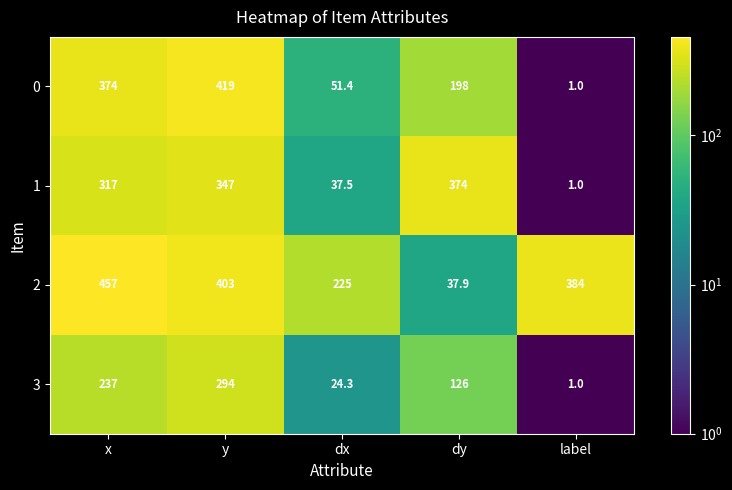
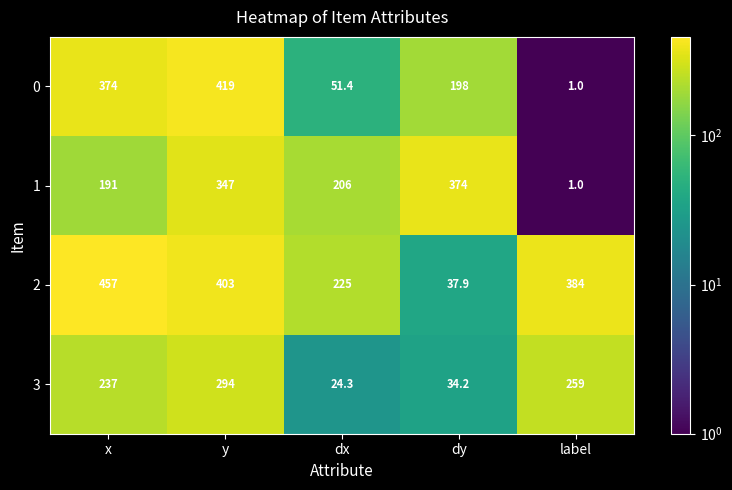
1, x: 317 -> 191
1, dx: 37.5 -> 206
3, dy: 126 -> 34.2
3, label: 1.0 -> 259
